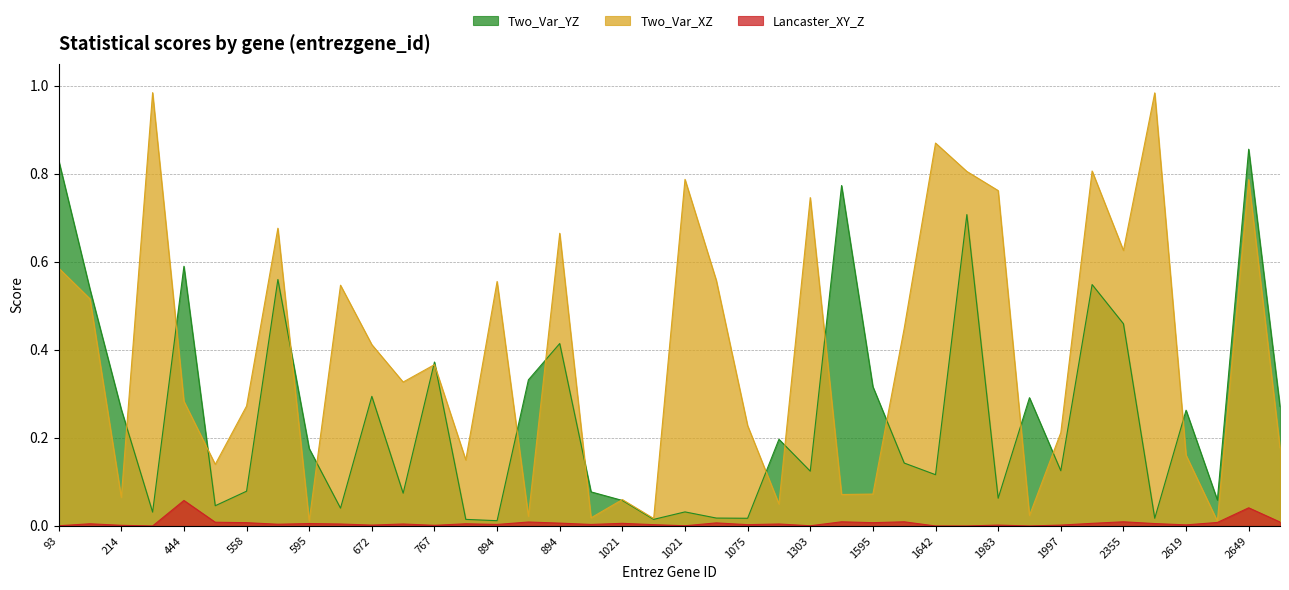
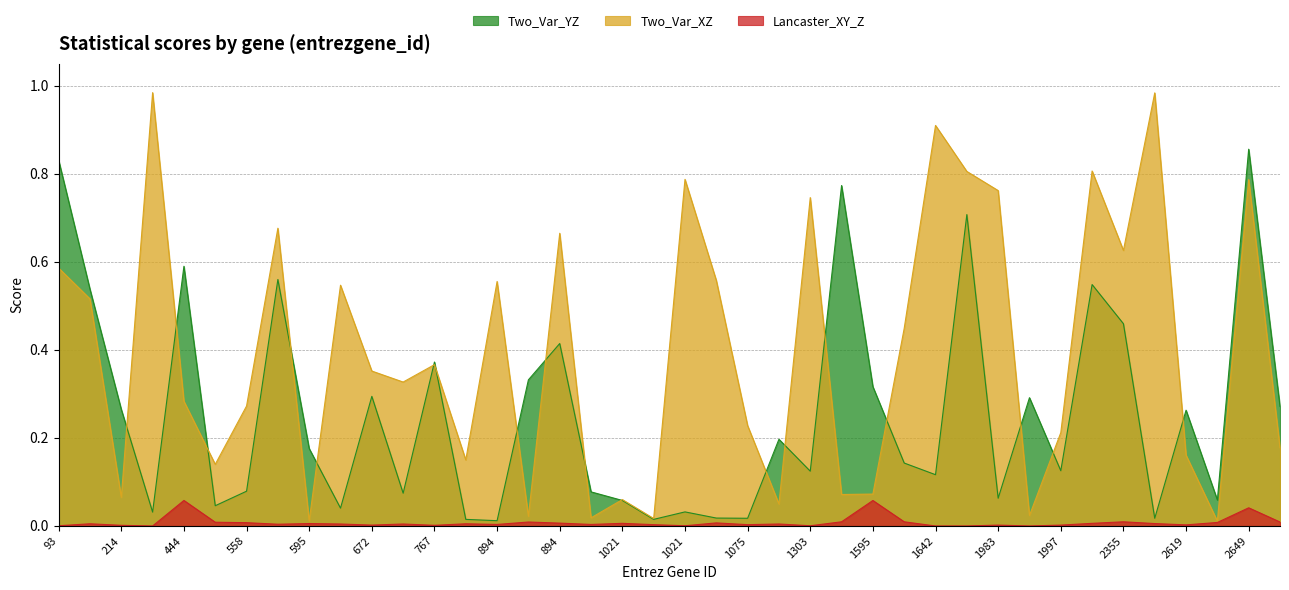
Two_Var_XZ, 672: 0.41 -> 0.35
Lancaster_XY_Z, 1595: 0.01 -> 0.06
Two_Var_XZ, 1642: 0.87 -> 0.91
